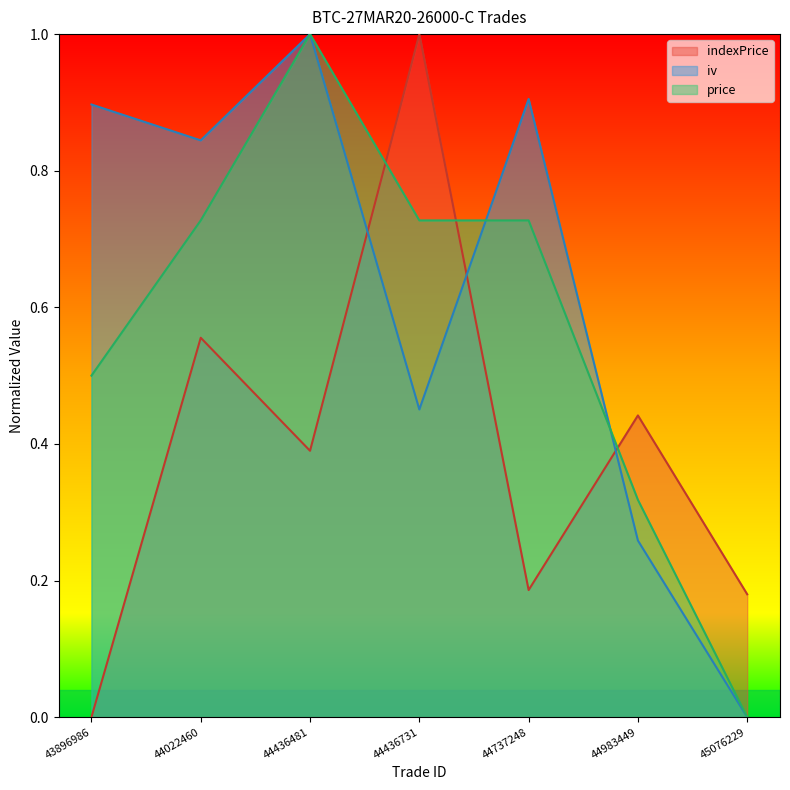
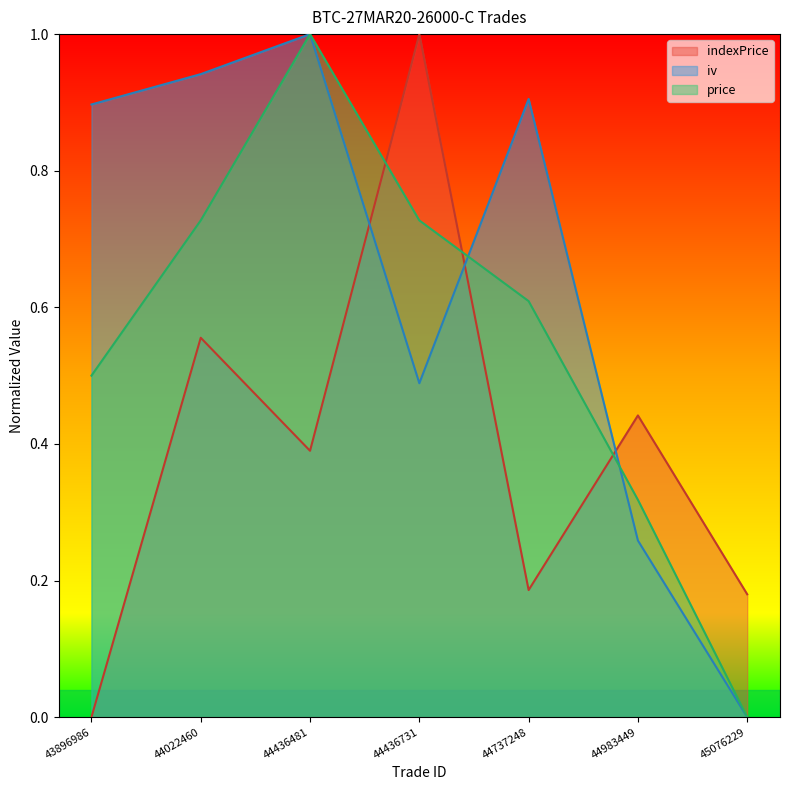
iv, 44022460: 0.84 -> 0.94
iv, 44436731: 0.45 -> 0.49
price, 44737248: 0.73 -> 0.61
